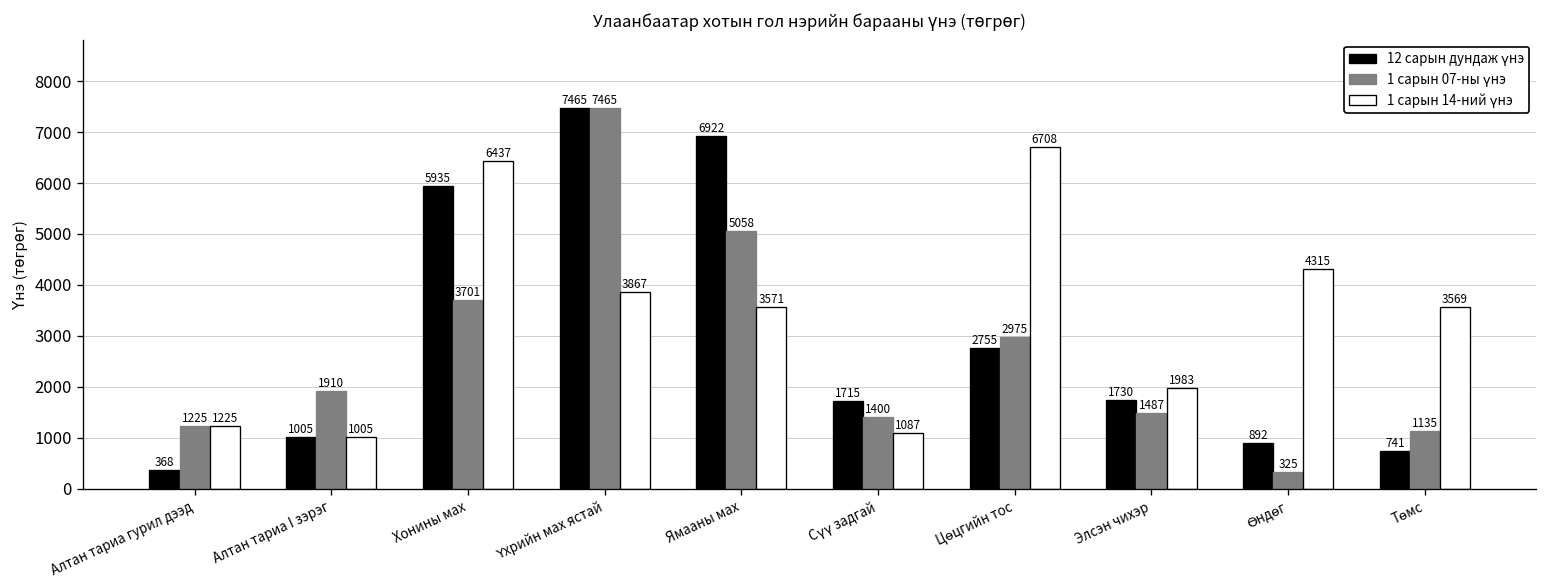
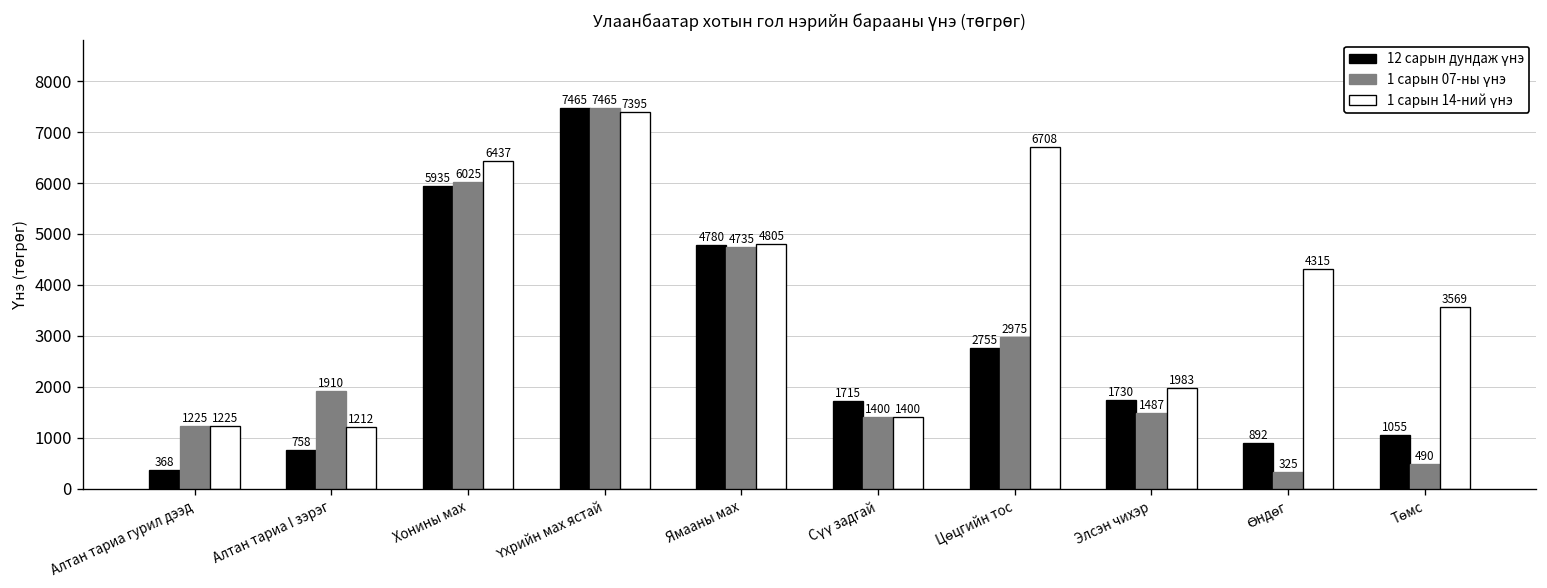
12 сарын дундаж үнэ, Алтан тариа I зэрэг: 1005 -> 758
1 сарын 14-ний үнэ, Алтан тариа I зэрэг: 1005 -> 1212
1 сарын 07-ны үнэ, Хонины мах: 3701 -> 6025
1 сарын 14-ний үнэ, Үхрийн мах ястай: 3867 -> 7395
12 сарын дундаж үнэ, Ямааны мах: 6922 -> 4780
1 сарын 07-ны үнэ, Ямааны мах: 5058 -> 4735
1 сарын 14-ний үнэ, Ямааны мах: 3571 -> 4805
1 сарын 14-ний үнэ, Сүү задгай: 1087 -> 1400
12 сарын дундаж үнэ, Төмс: 741 -> 1055
1 сарын 07-ны үнэ, Төмс: 1135 -> 490
